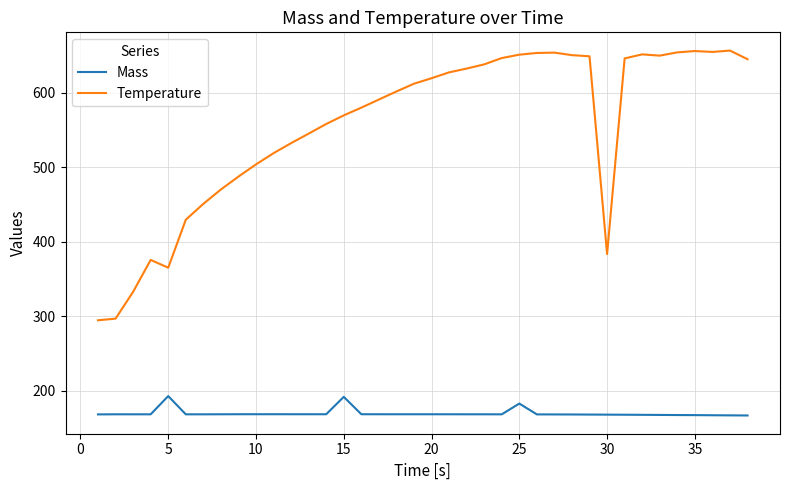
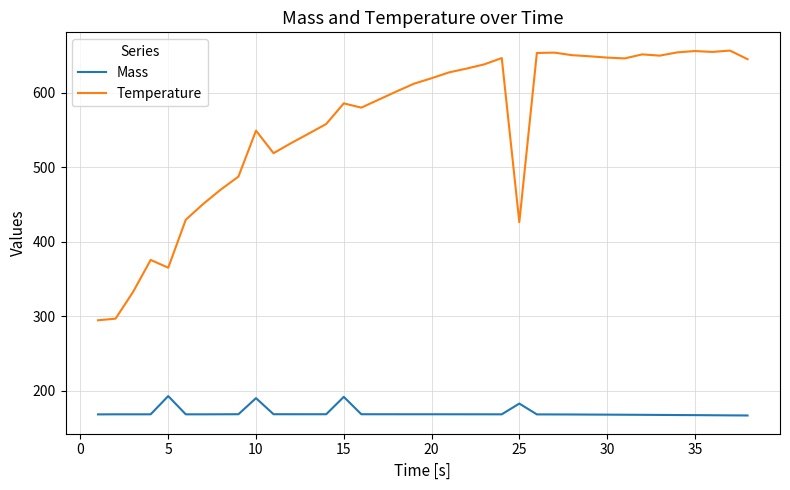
Mass, 10: 170 -> 190
Temperature, 10: 500 -> 550
Temperature, 15: 570 -> 590
Temperature, 25: 650 -> 430
Temperature, 30: 380 -> 650
